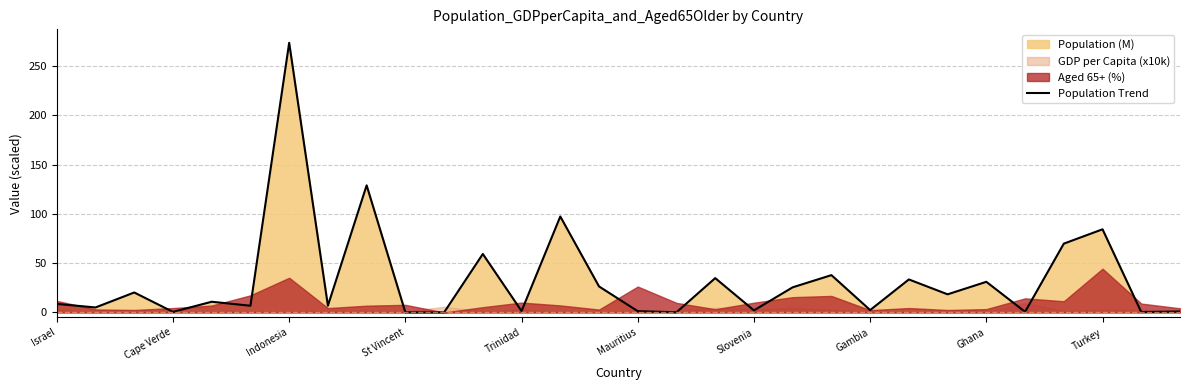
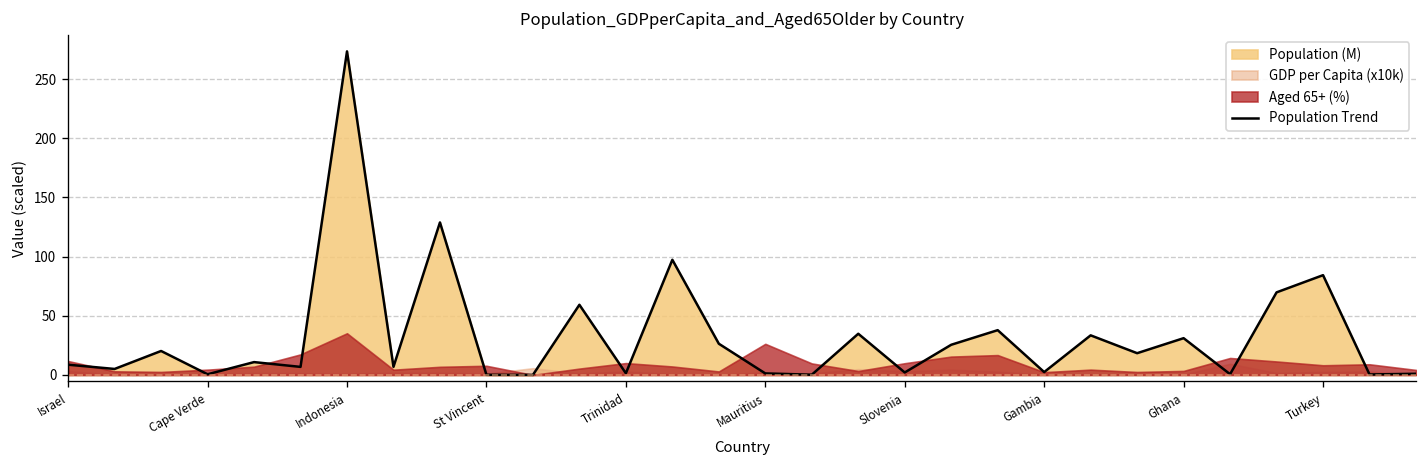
Aged 65+ (%), Turkey: 40 -> 10
